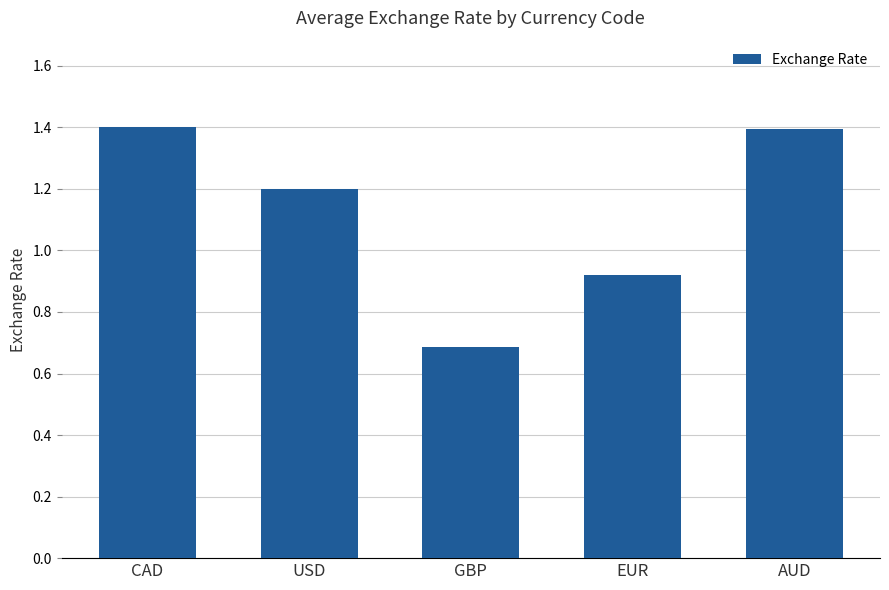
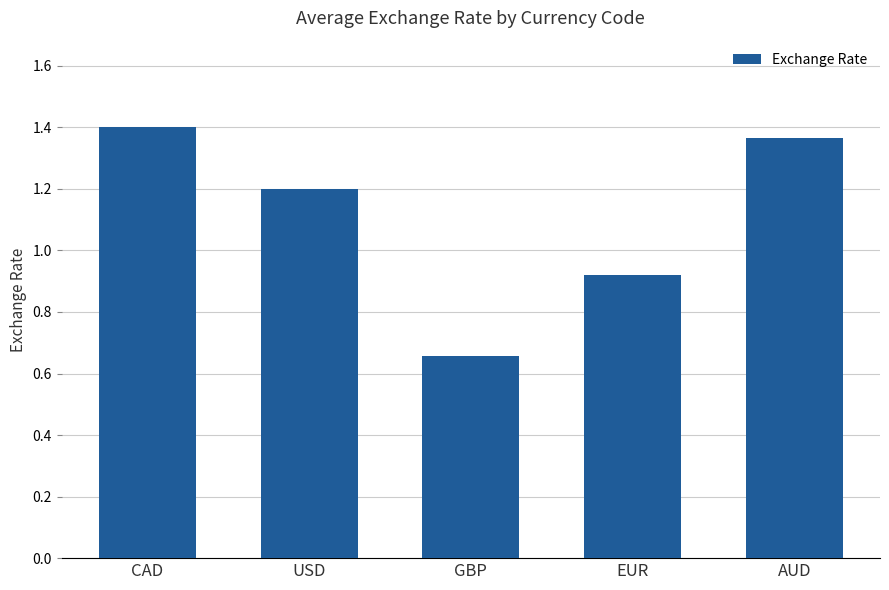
GBP: 0.68 -> 0.66
AUD: 1.39 -> 1.37
